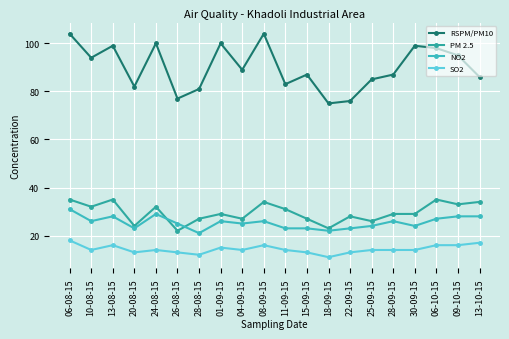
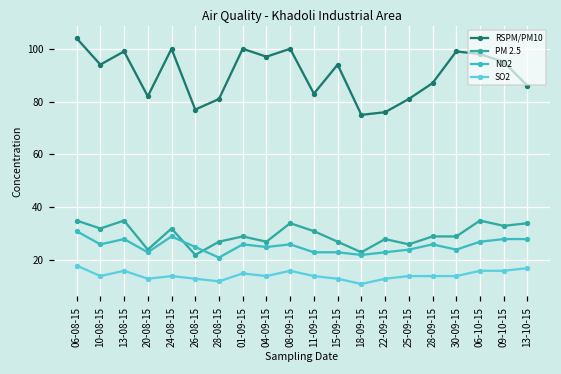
RSPM/PM10, 04-09-15: 89 -> 97
RSPM/PM10, 08-09-15: 104 -> 100
RSPM/PM10, 15-09-15: 87 -> 94
RSPM/PM10, 25-09-15: 85 -> 81
